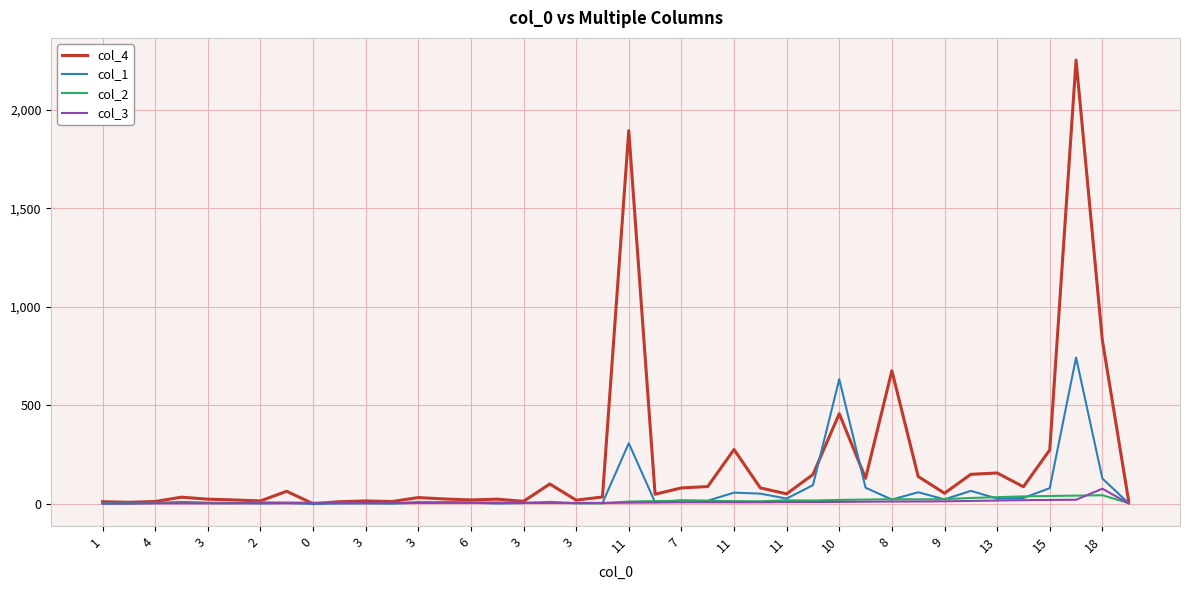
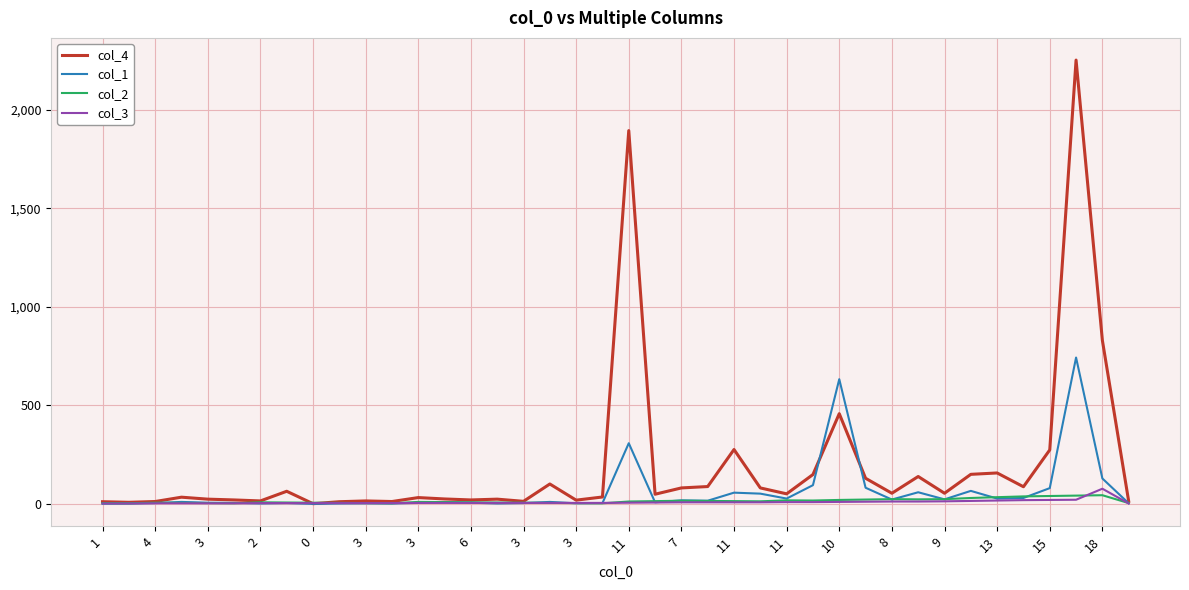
col_4, 8: 680 -> 50
